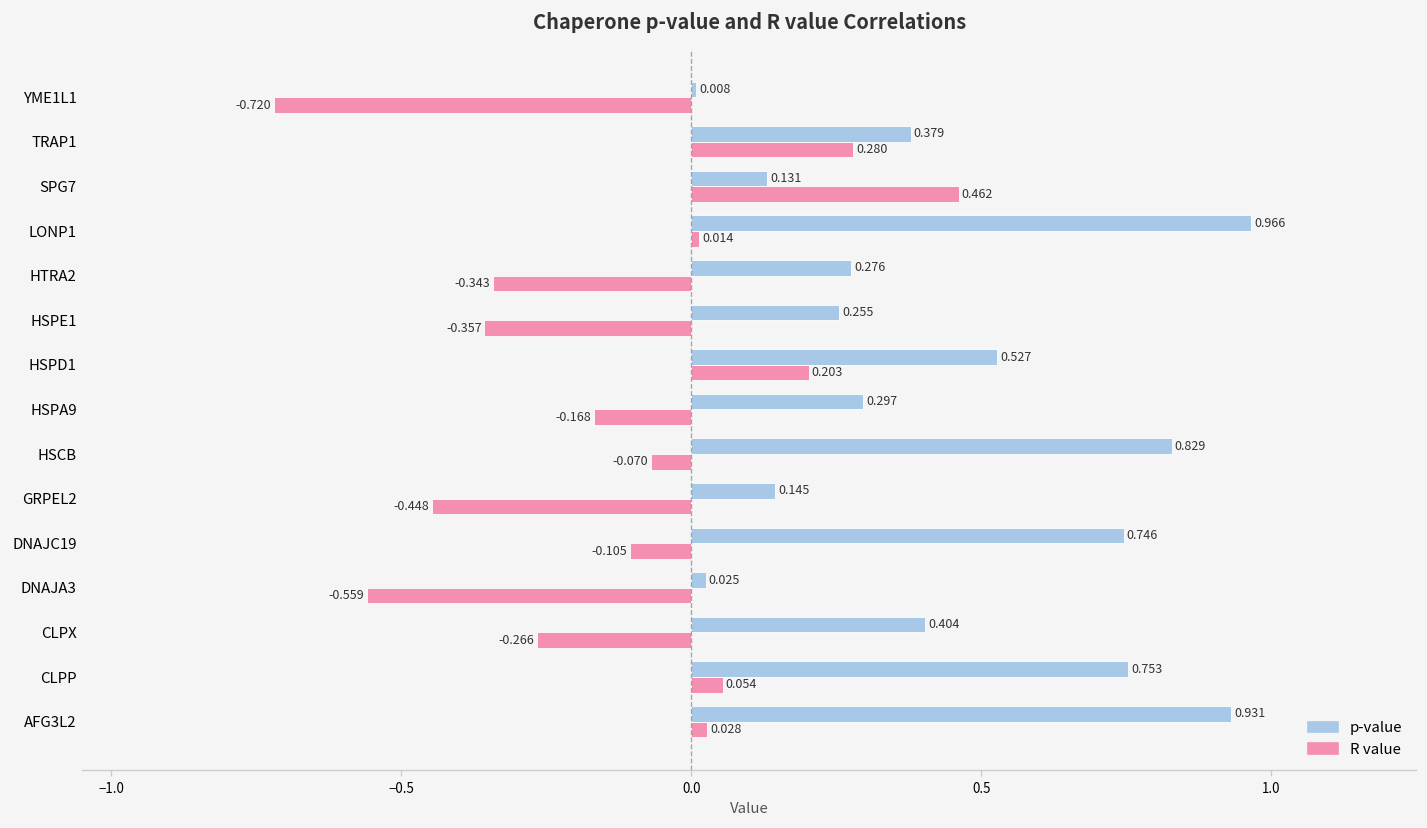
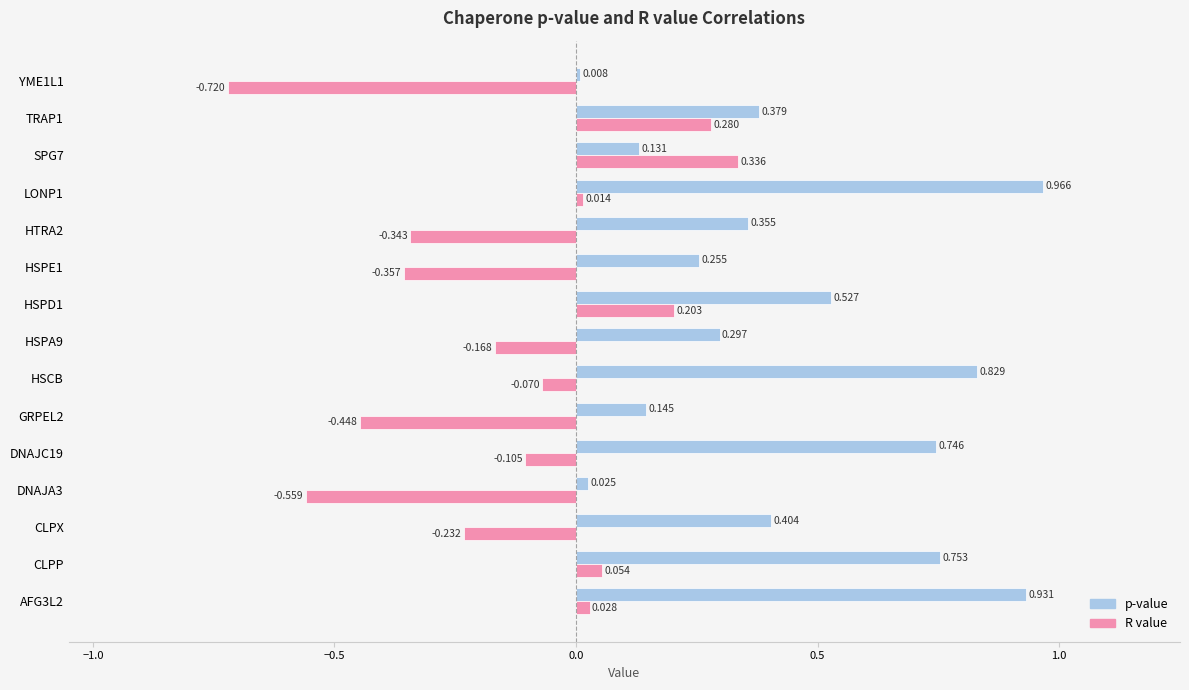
R value, SPG7: 0.462 -> 0.336
p-value, HTRA2: 0.276 -> 0.355
R value, CLPX: -0.266 -> -0.232
